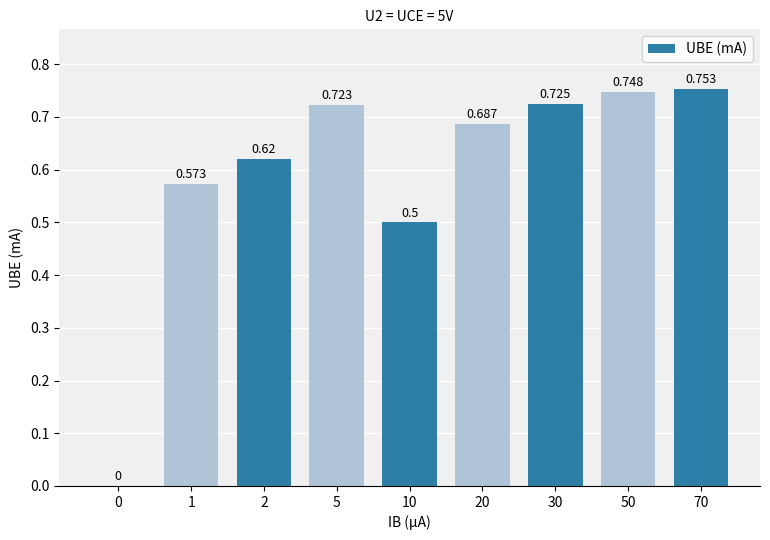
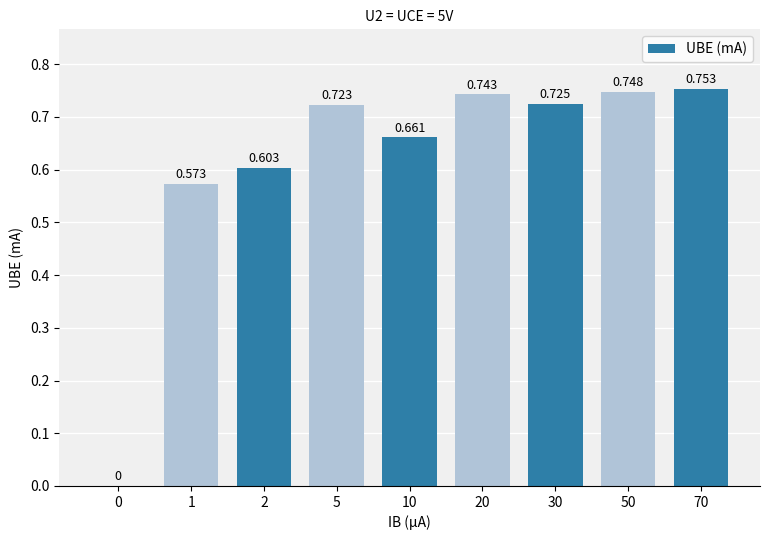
2: 0.62 -> 0.603
10: 0.5 -> 0.661
20: 0.687 -> 0.743
